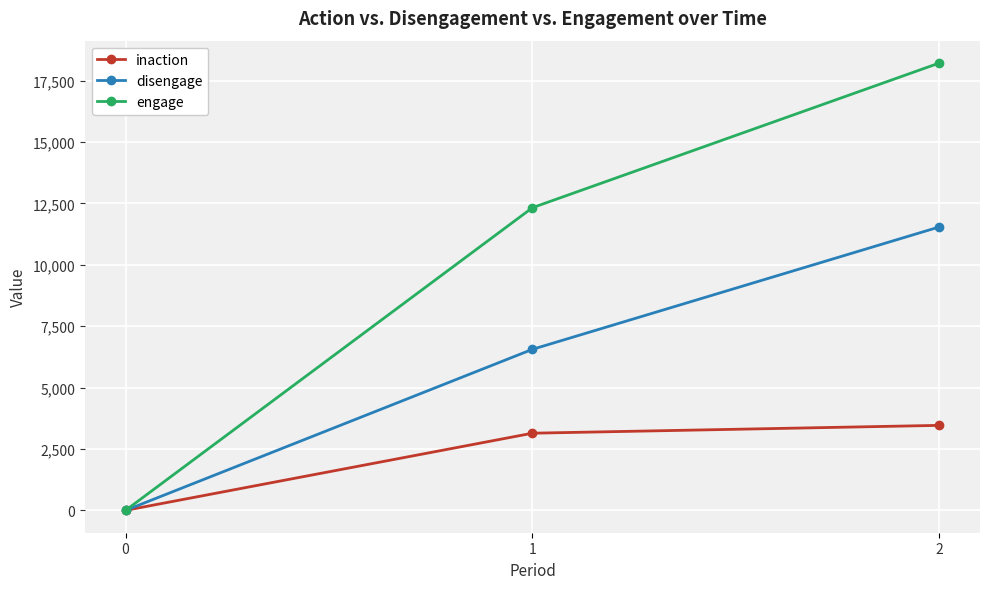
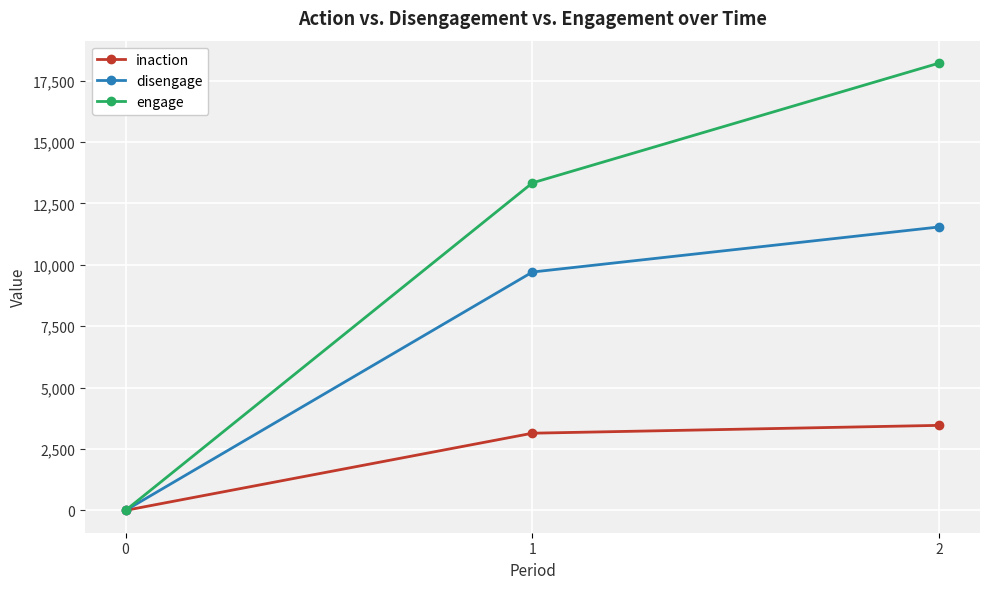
disengage, 1: 6,600 -> 9,700
engage, 1: 12,300 -> 13,300
